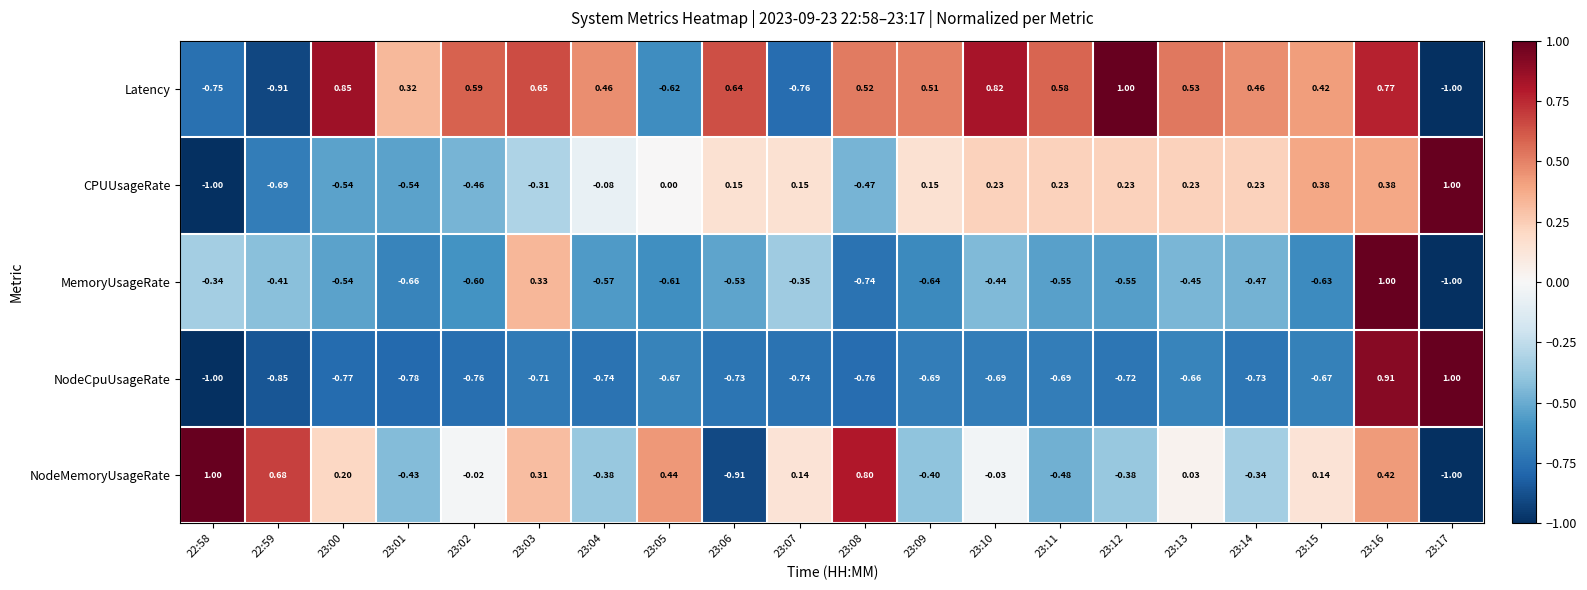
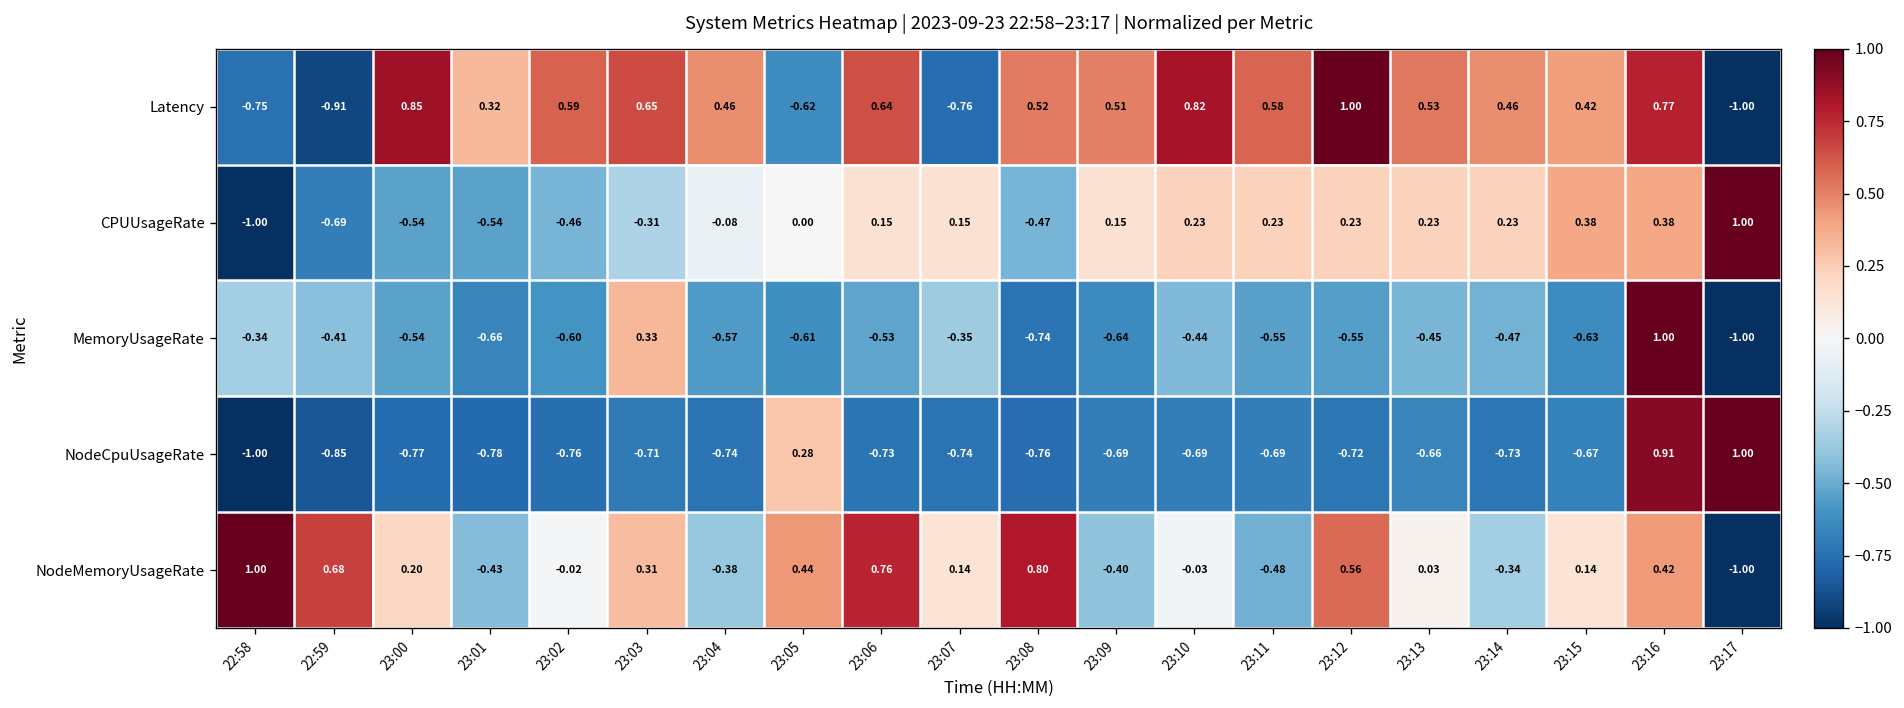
NodeCpuUsageRate, 23:05: -0.67 -> 0.28
NodeMemoryUsageRate, 23:06: -0.91 -> 0.76
NodeMemoryUsageRate, 23:12: -0.38 -> 0.56
